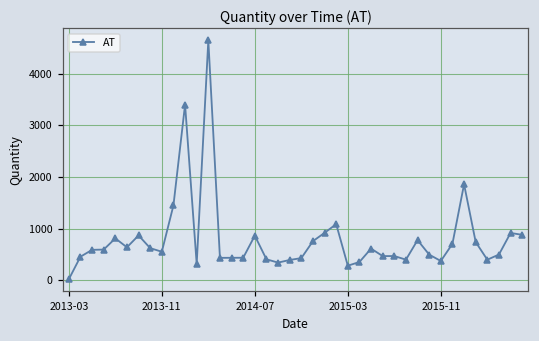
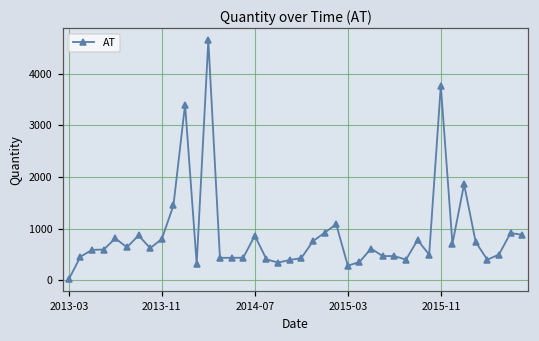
2013-11: 600 -> 800
2015-11: 400 -> 3800
